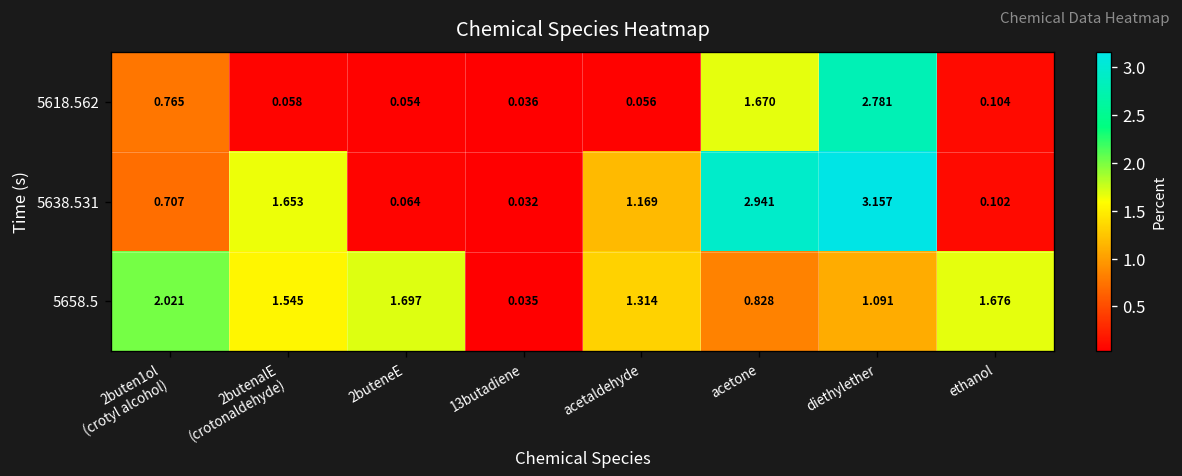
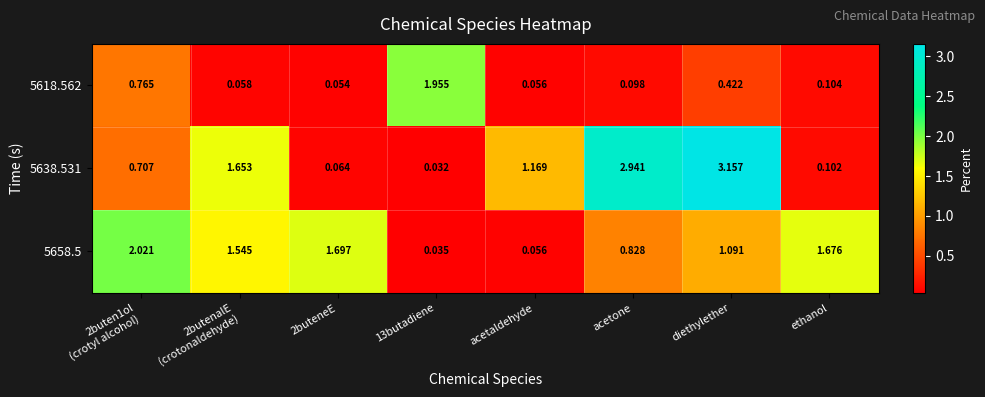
5618.562, 13butadiene: 0.036 -> 1.955
5618.562, acetone: 1.670 -> 0.098
5618.562, diethylether: 2.781 -> 0.422
5658.5, acetaldehyde: 1.314 -> 0.056
